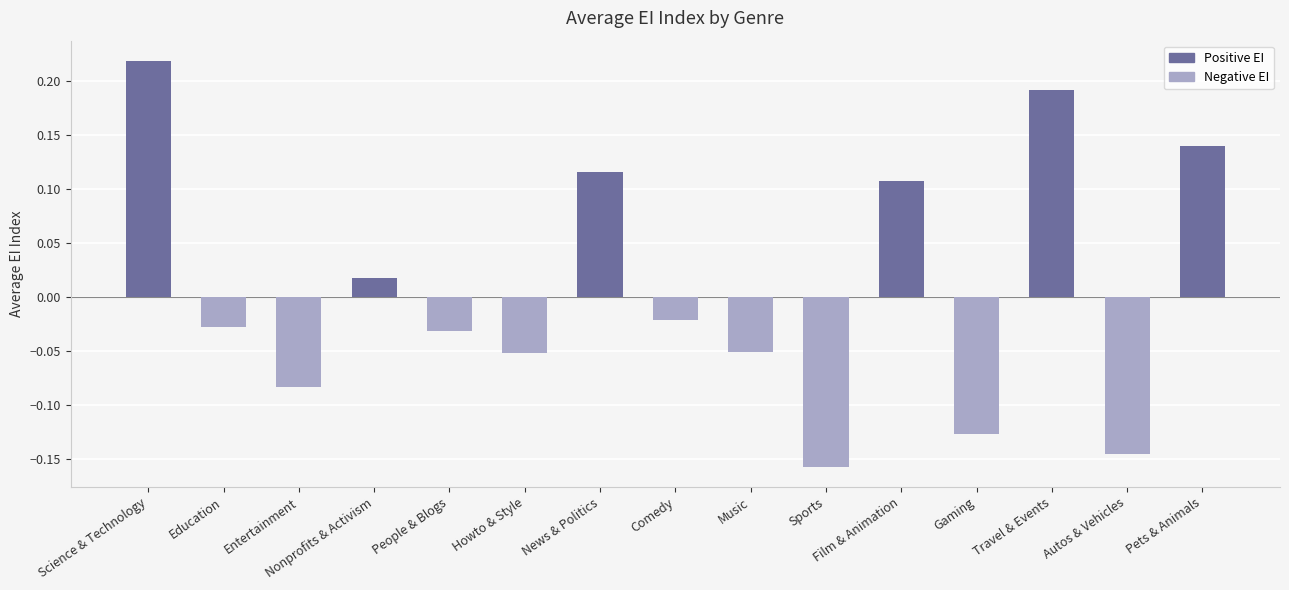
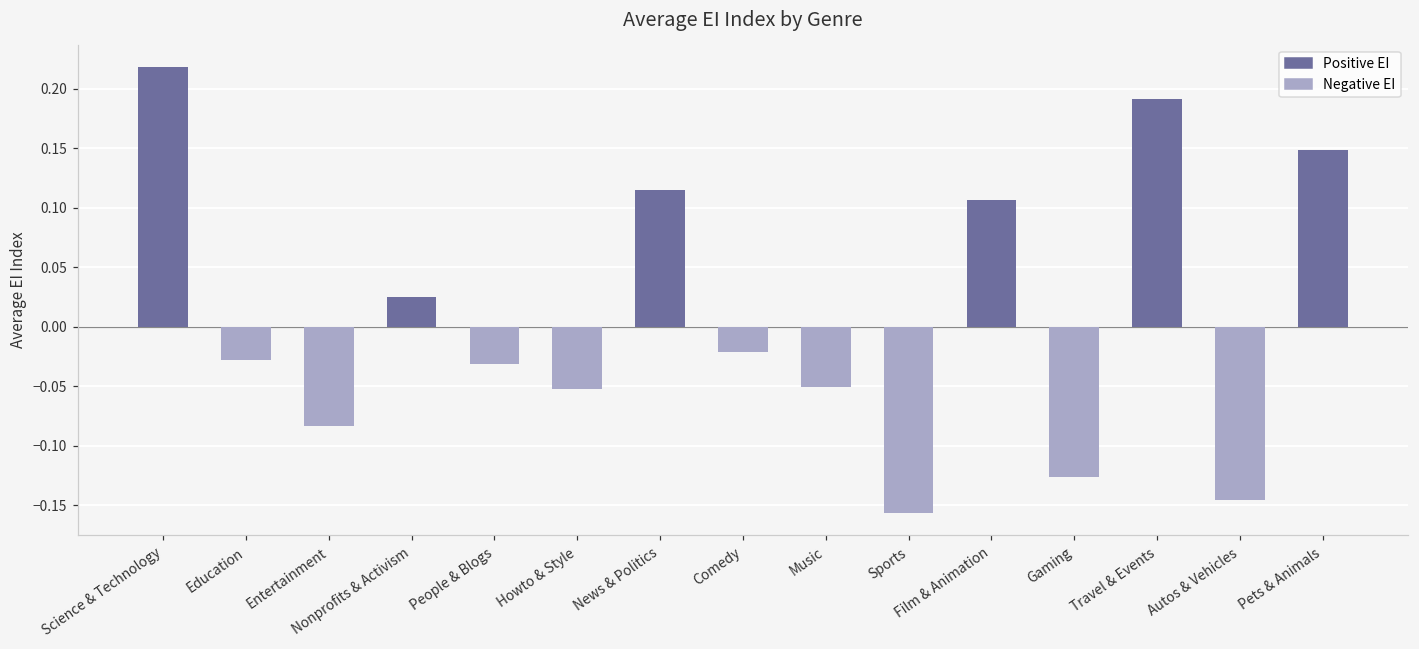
Nonprofits & Activism: 0.018 -> 0.026
Pets & Animals: 0.140 -> 0.149
